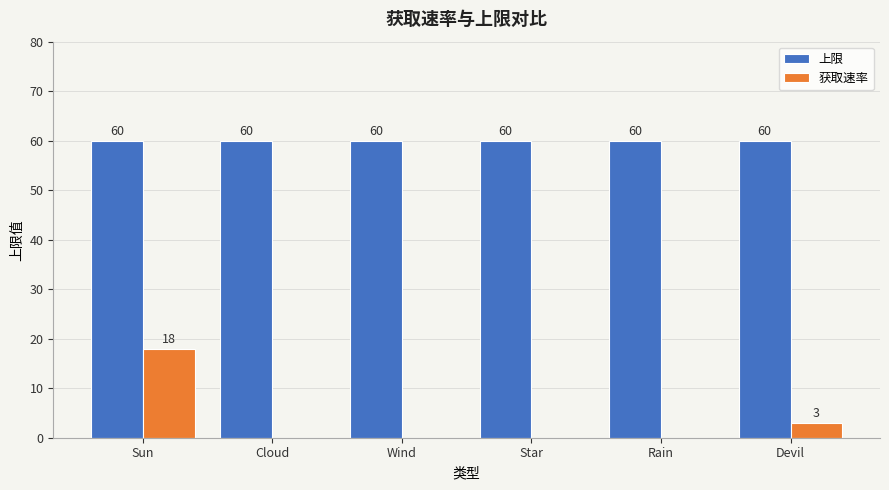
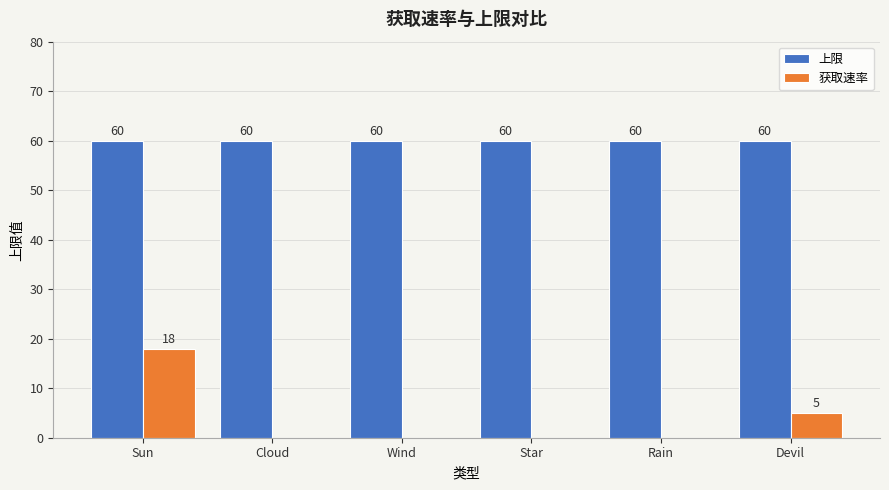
获取速率, Devil: 3 -> 5
